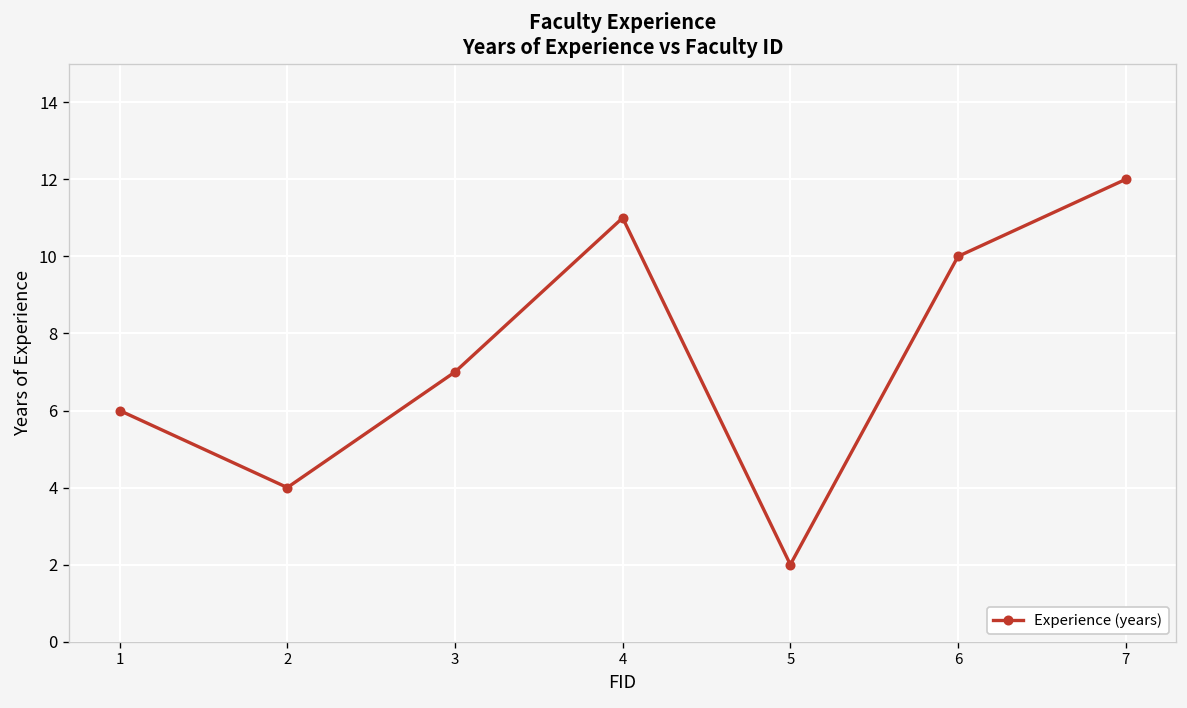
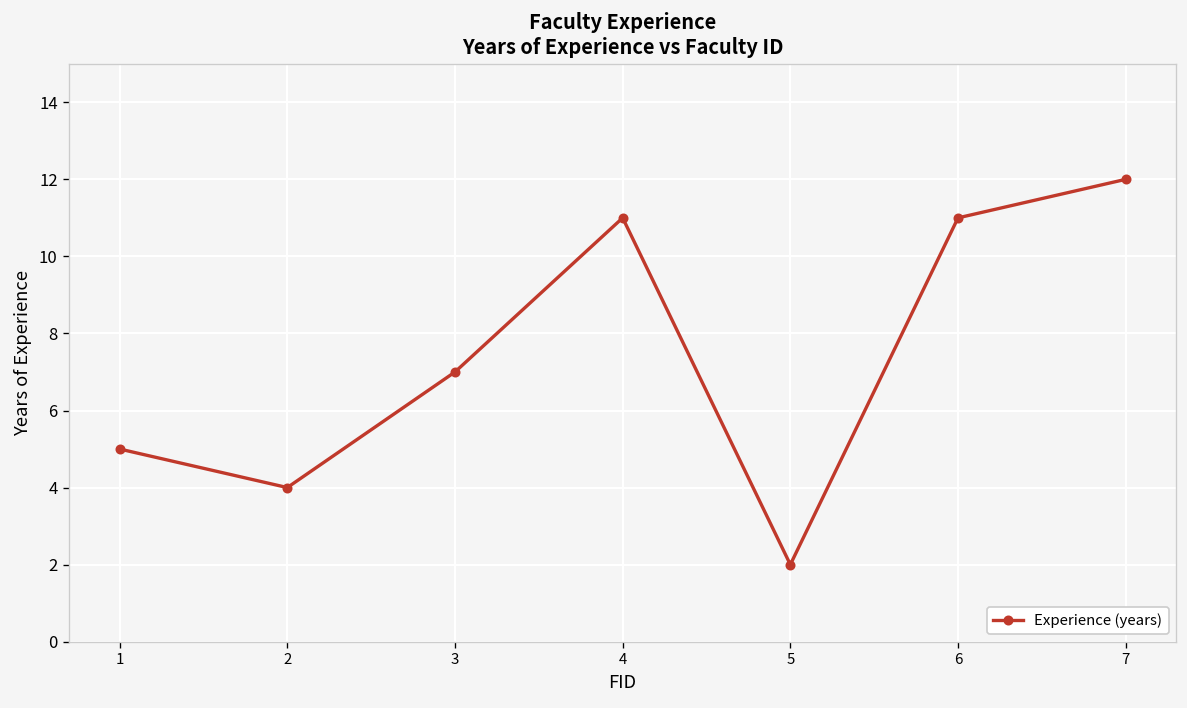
1: 6 -> 5
6: 10 -> 11
